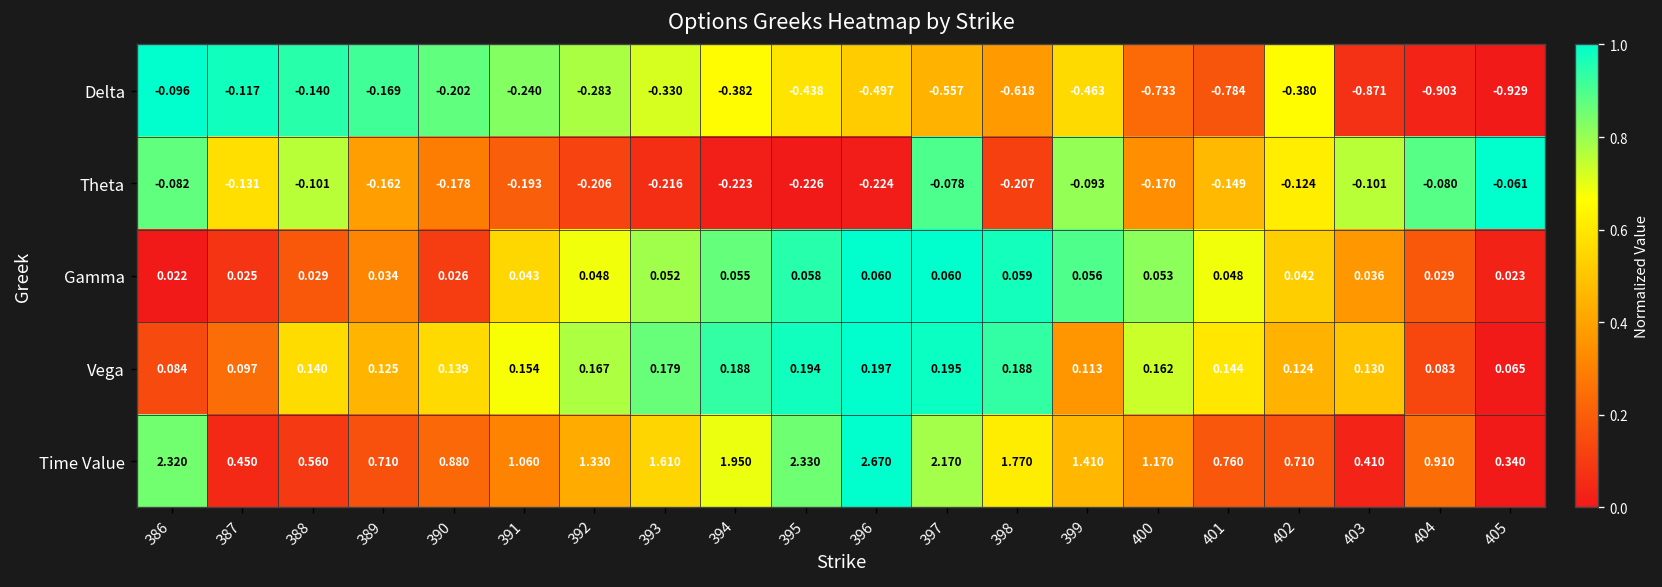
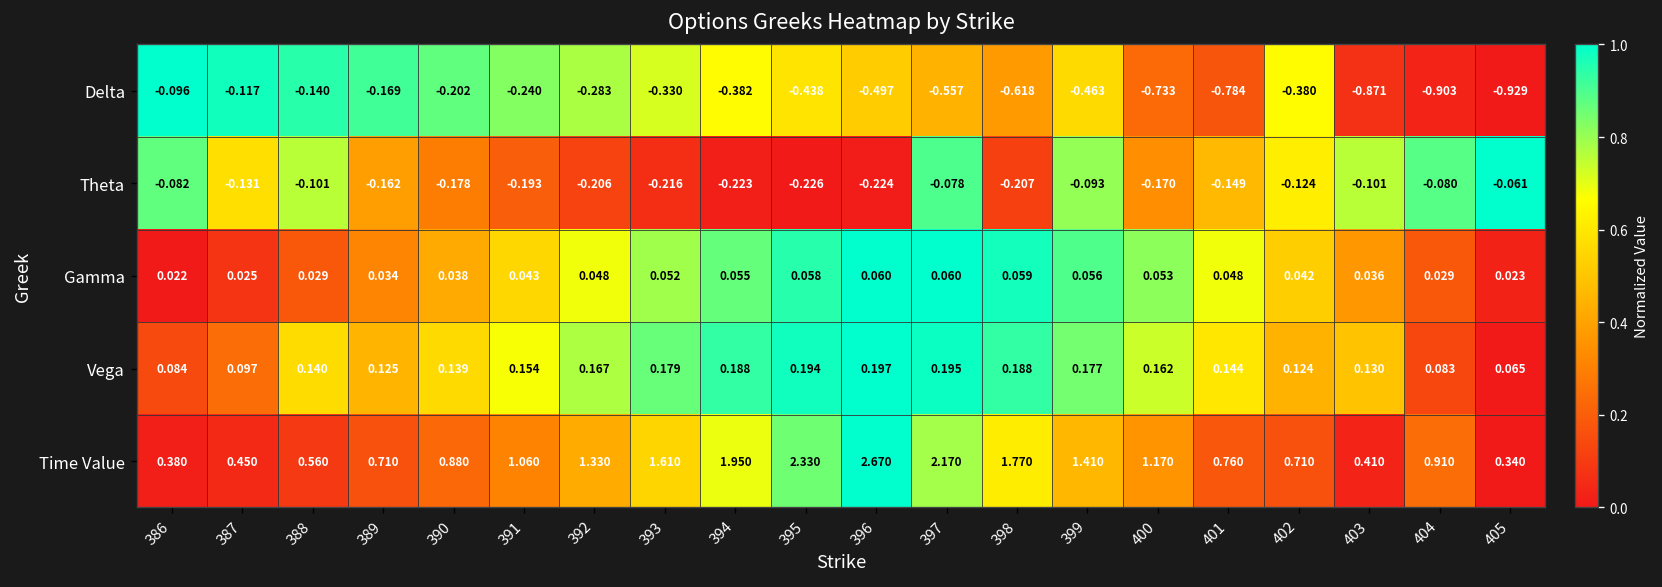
Gamma, 390: 0.026 -> 0.038
Vega, 399: 0.113 -> 0.177
Time Value, 386: 2.320 -> 0.380
